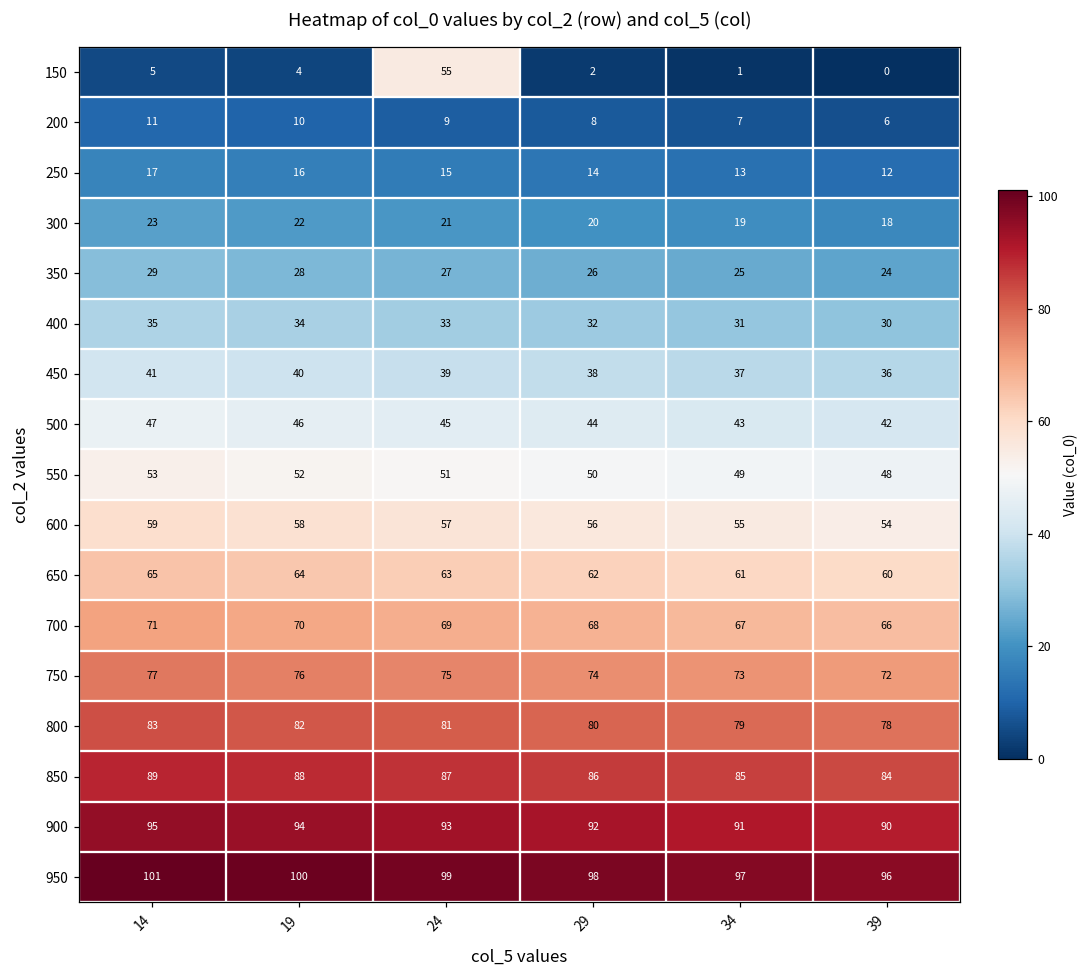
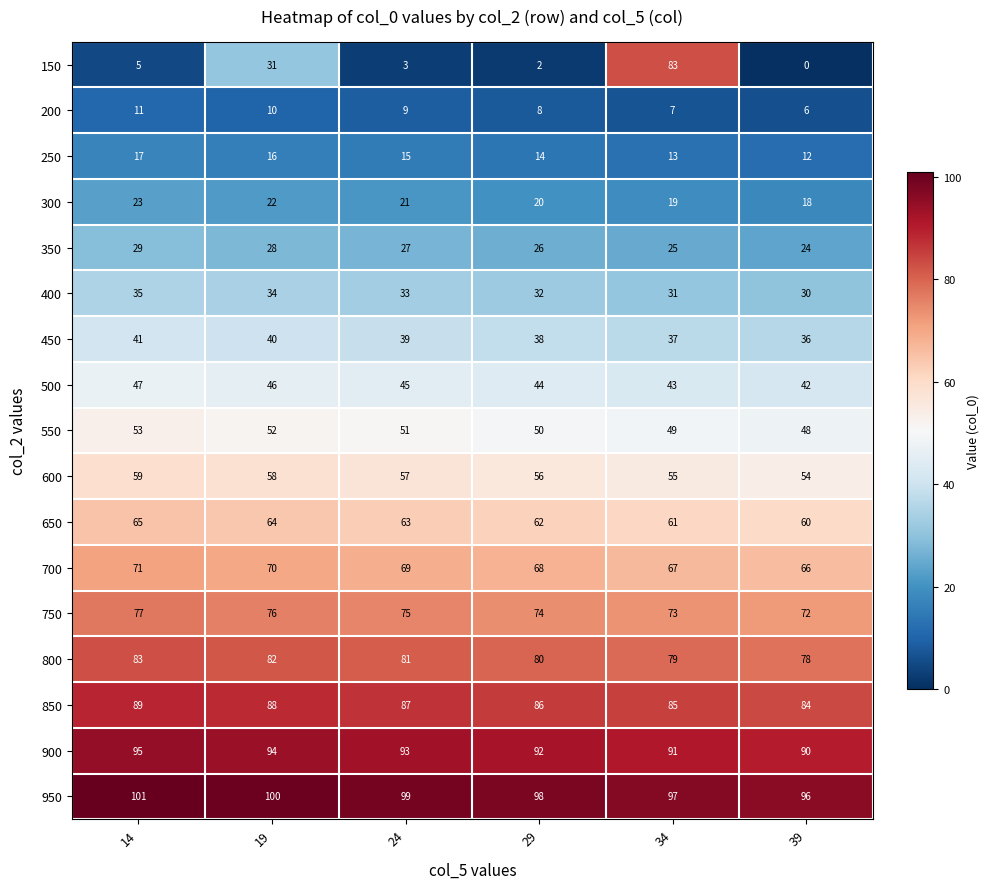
150, 19: 4 -> 31
150, 24: 55 -> 3
150, 34: 1 -> 83
